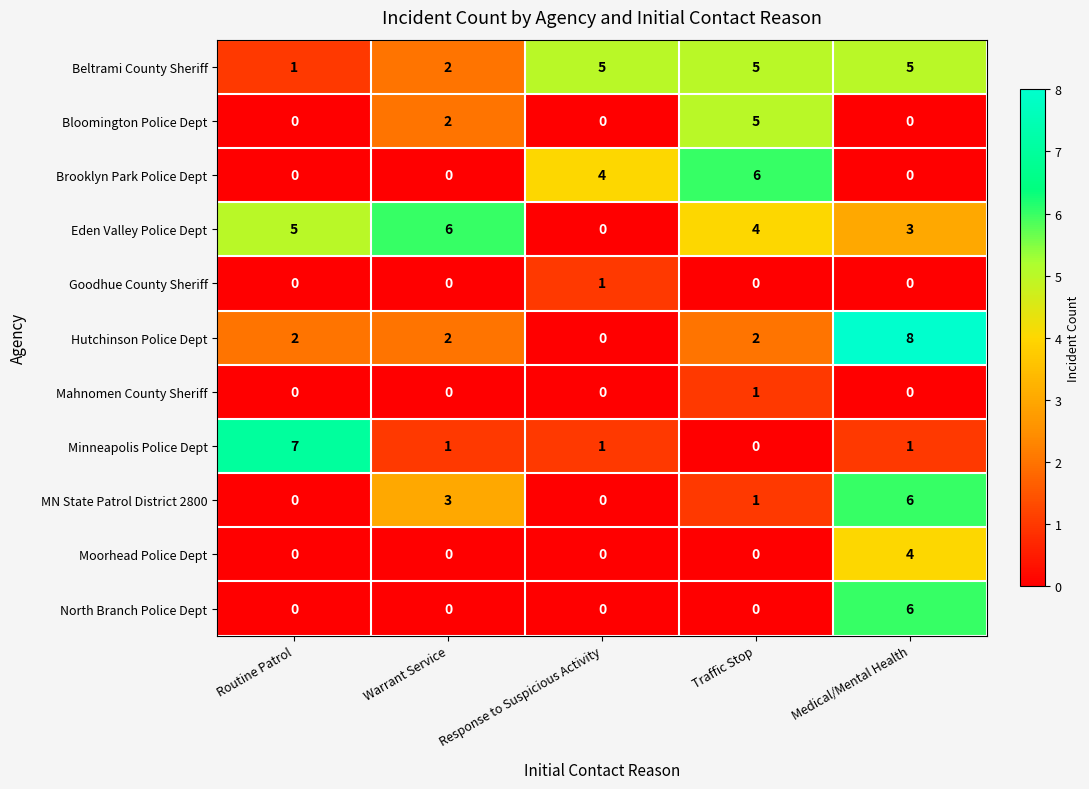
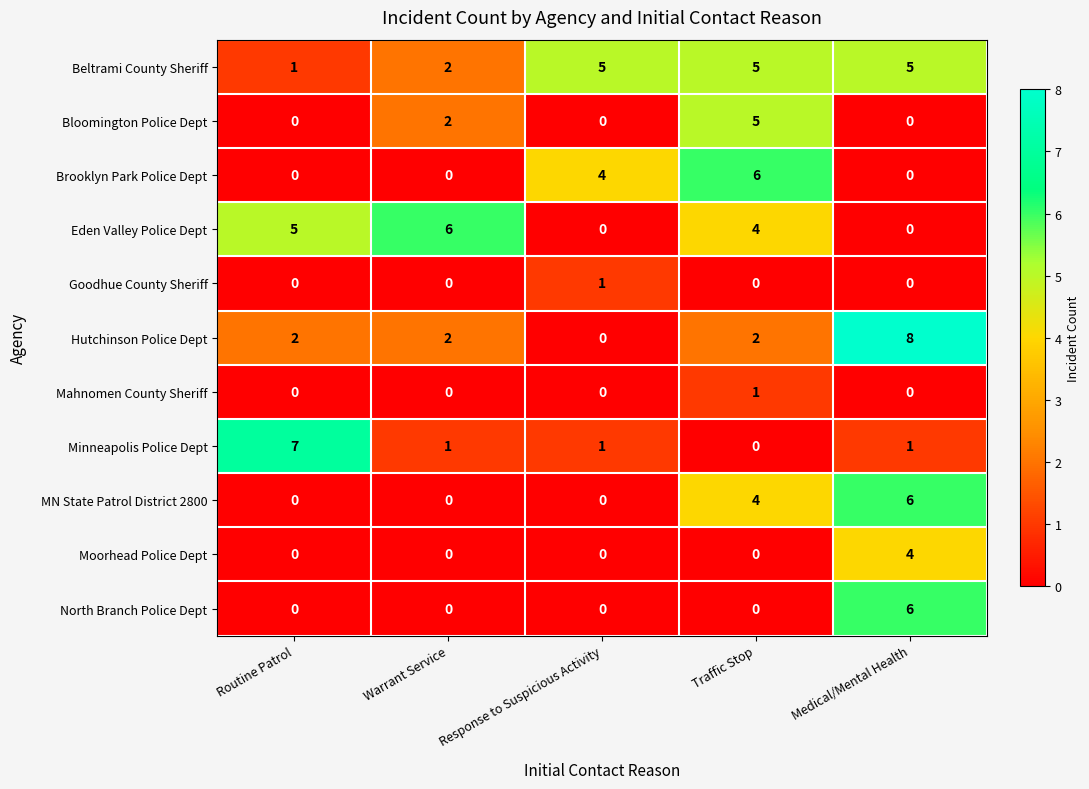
Eden Valley Police Dept, Medical/Mental Health: 3 -> 0
MN State Patrol District 2800, Warrant Service: 3 -> 0
MN State Patrol District 2800, Traffic Stop: 1 -> 4
